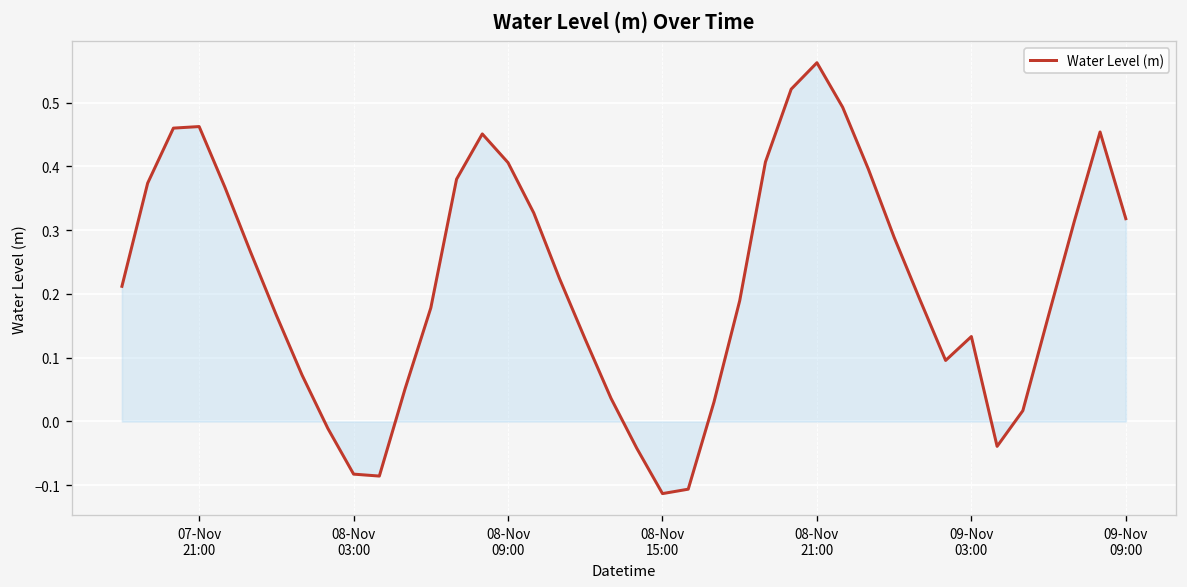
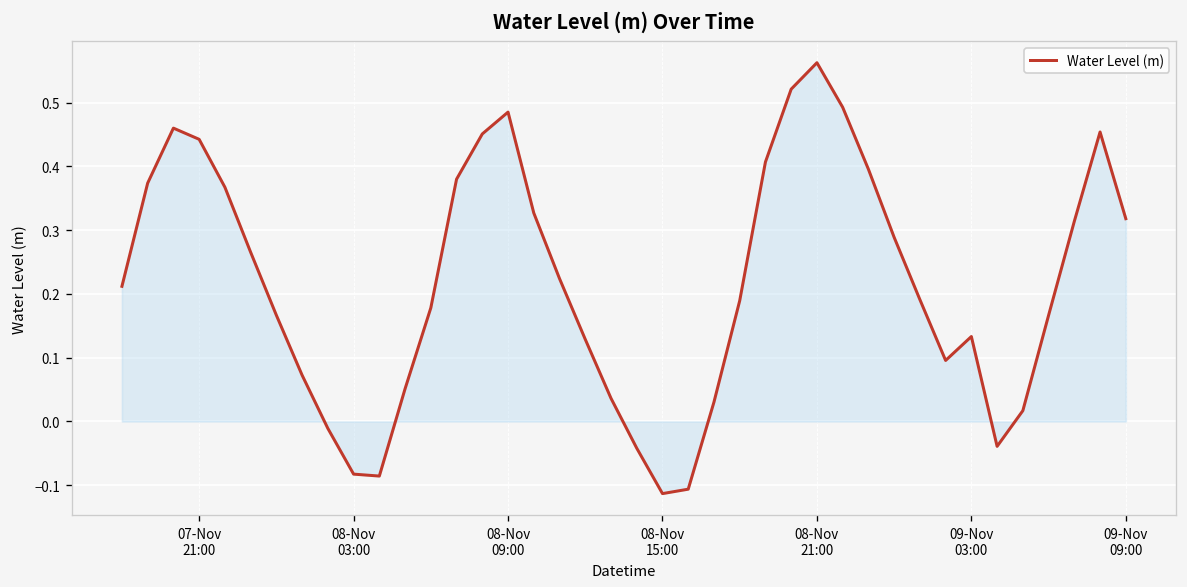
Water Level (m), 07-Nov 21:00: 0.46 -> 0.44
Water Level (m), 08-Nov 09:00: 0.41 -> 0.49
